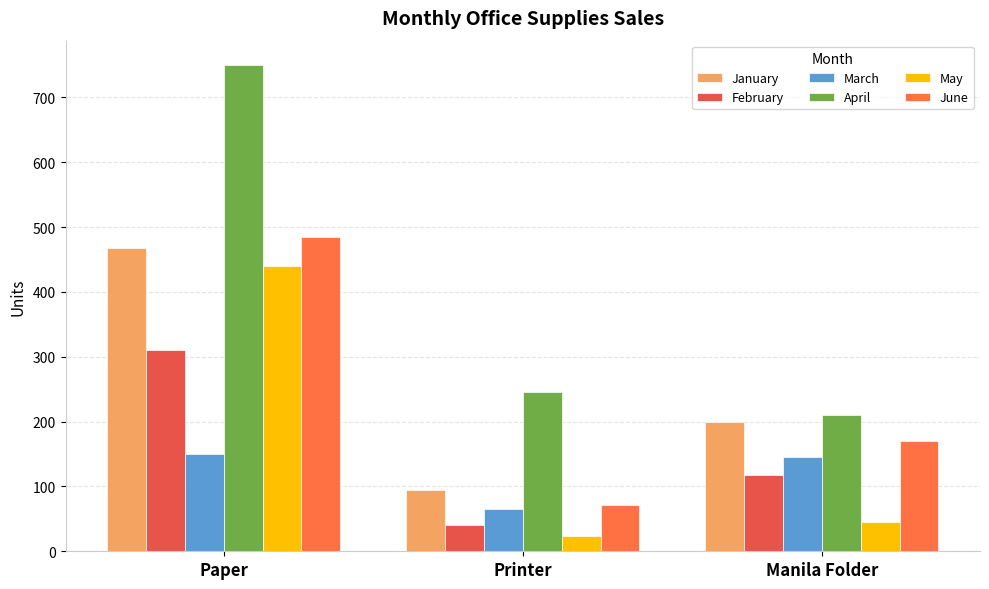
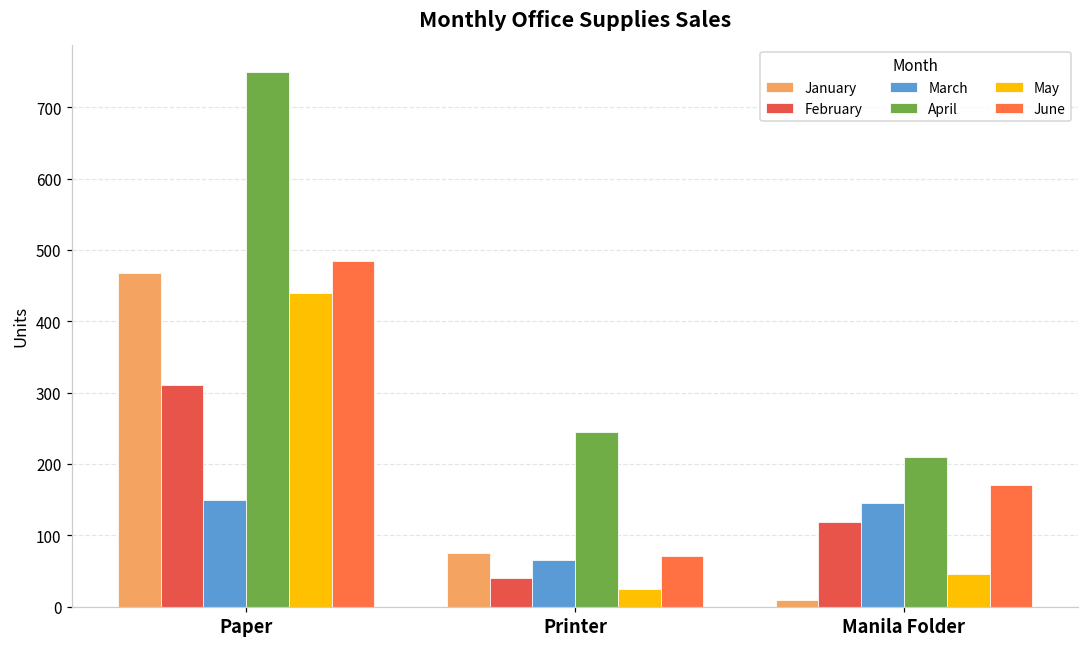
January, Printer: 90 -> 80
January, Manila Folder: 200 -> 10
